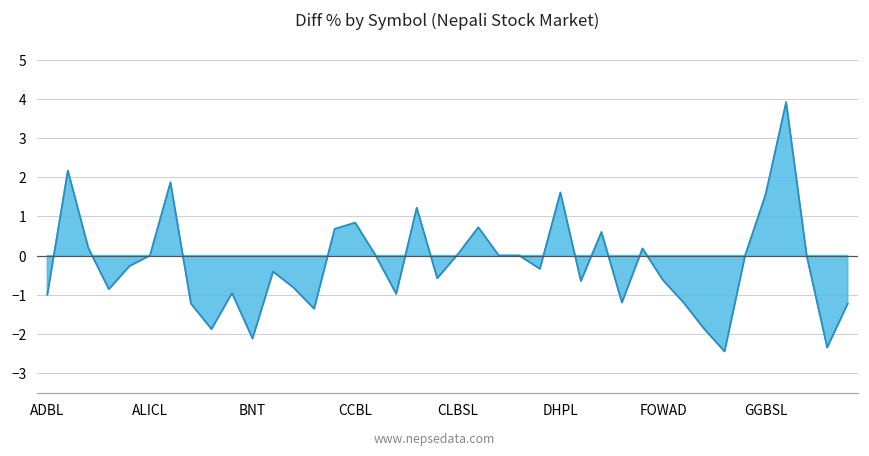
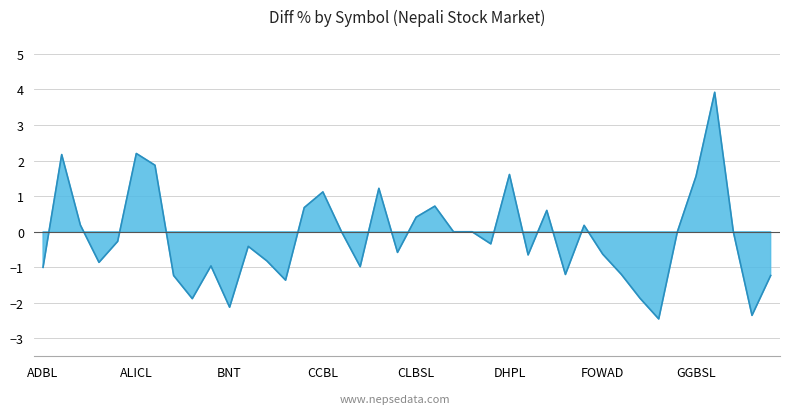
ALICL: 0.0 -> 2.2
CCBL: 0.8 -> 1.1
CLBSL: 0.0 -> 0.4
